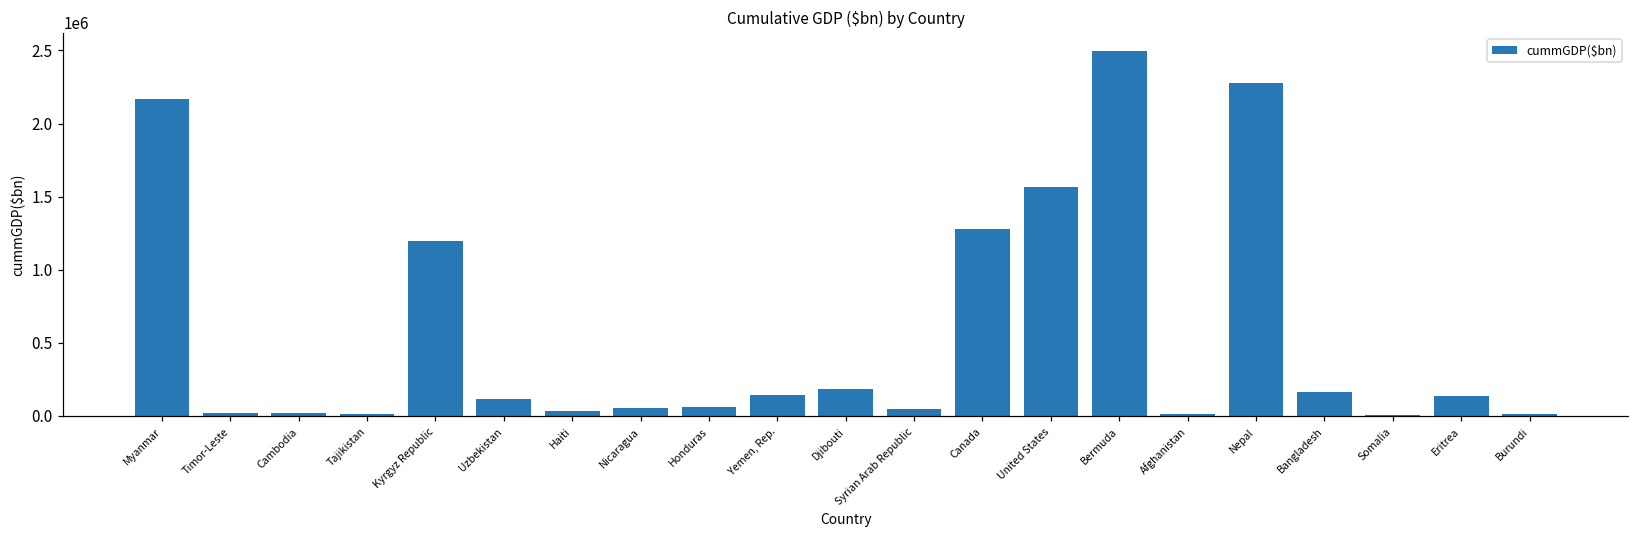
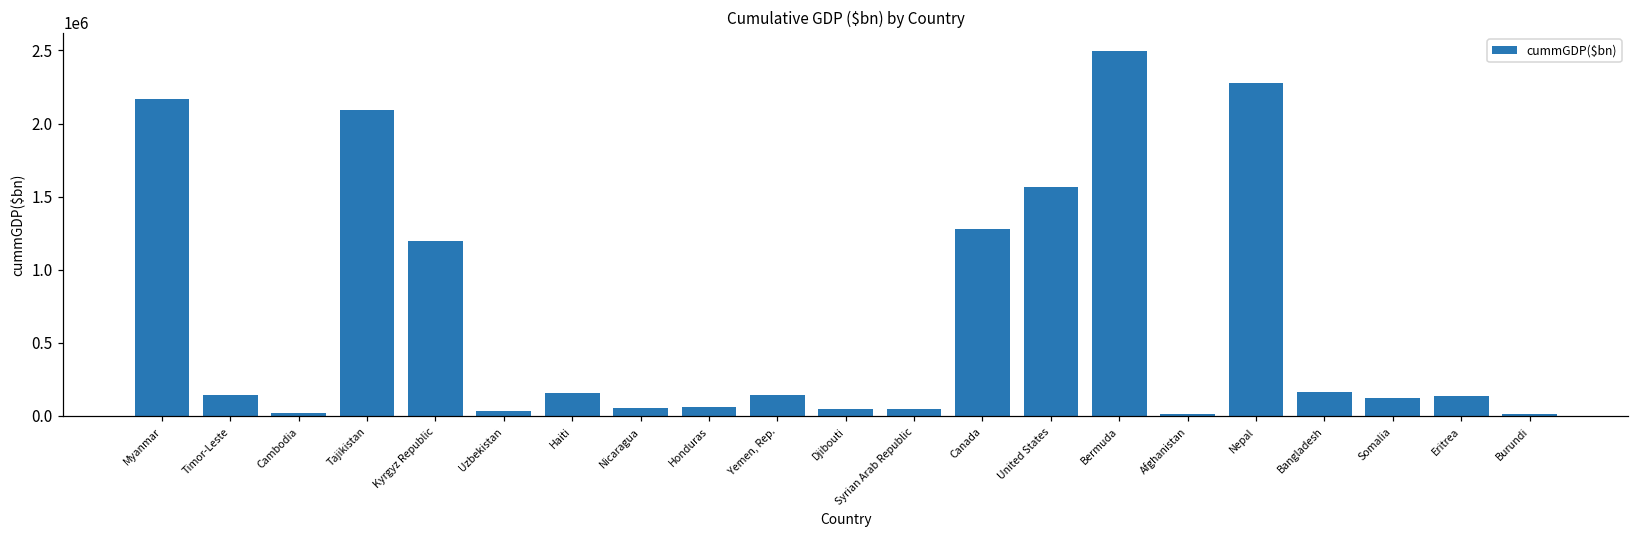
Timor-Leste: 20000 -> 140000
Tajikistan: 20000 -> 2090000
Uzbekistan: 120000 -> 30000
Haiti: 30000 -> 160000
Djibouti: 180000 -> 40000
Somalia: 0 -> 120000
